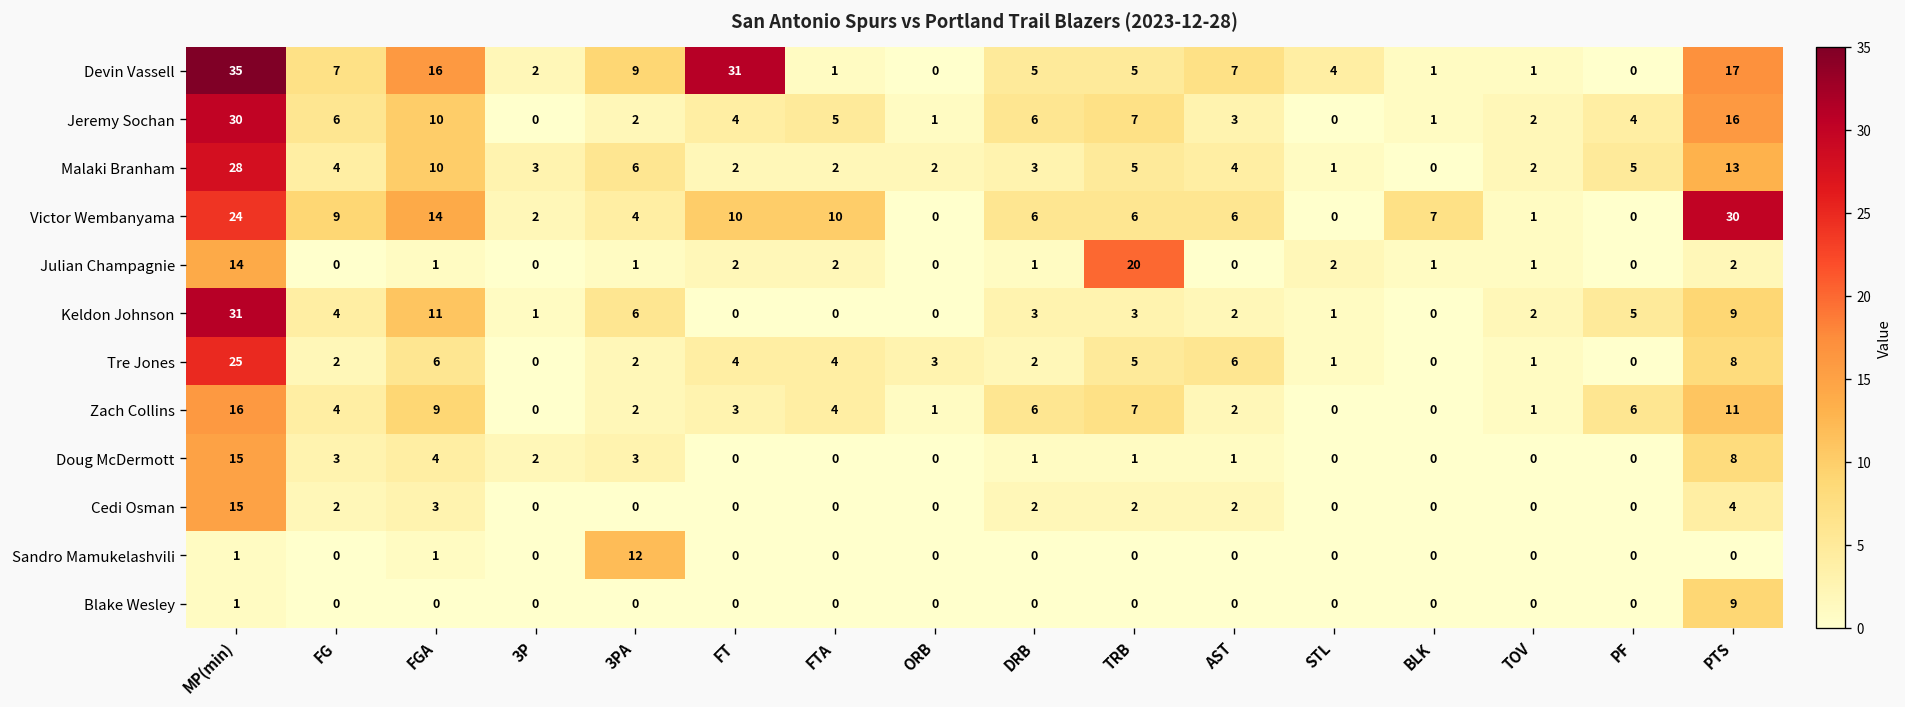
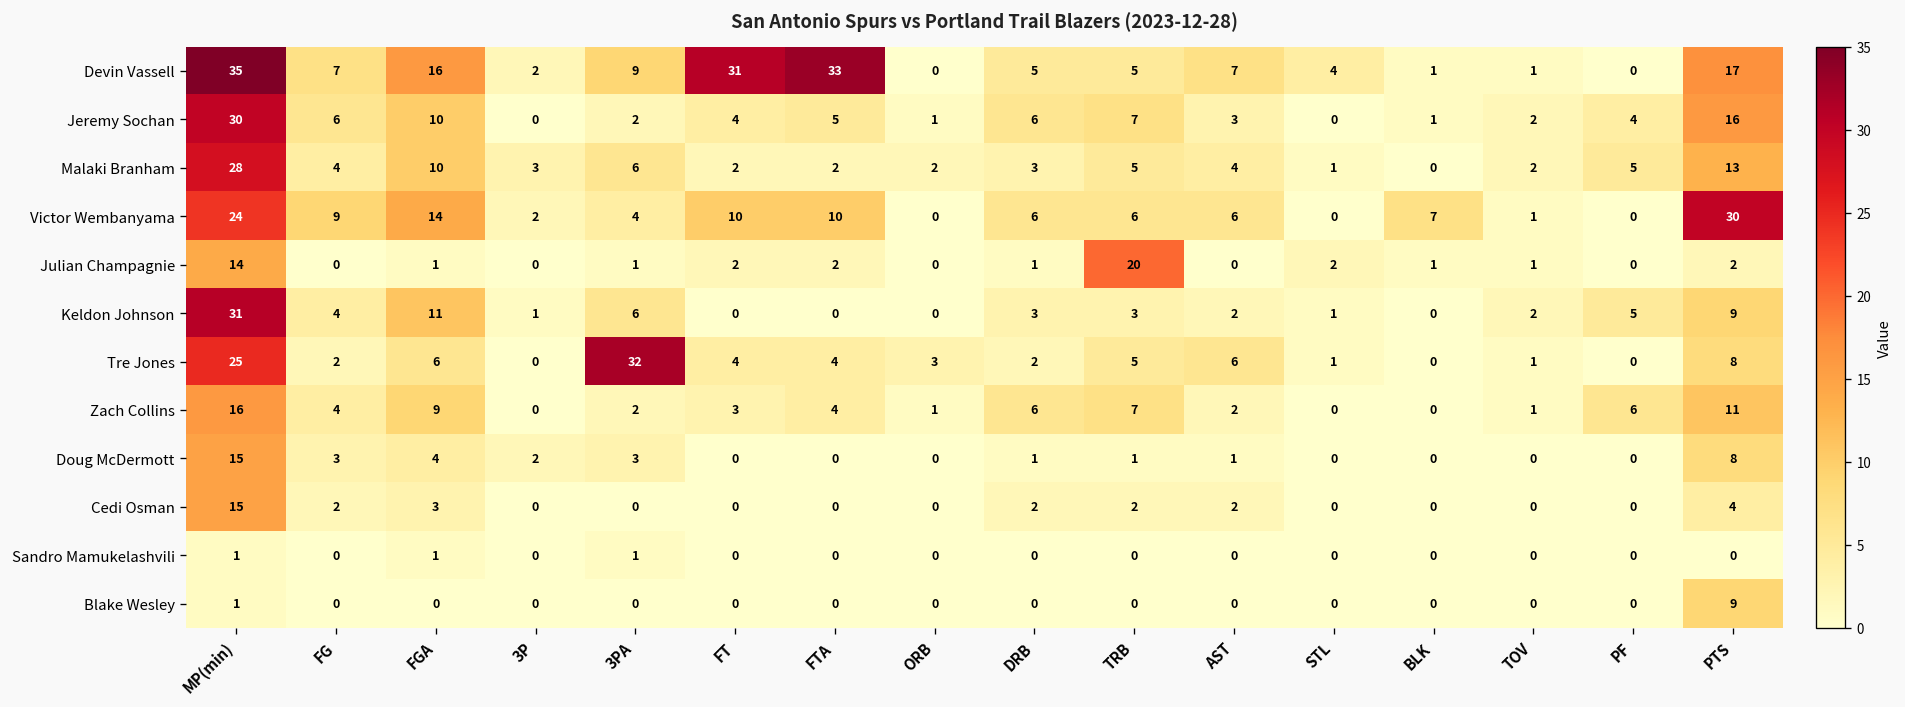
Devin Vassell, FTA: 1 -> 33
Tre Jones, 3PA: 2 -> 32
Sandro Mamukelashvili, 3PA: 12 -> 1
